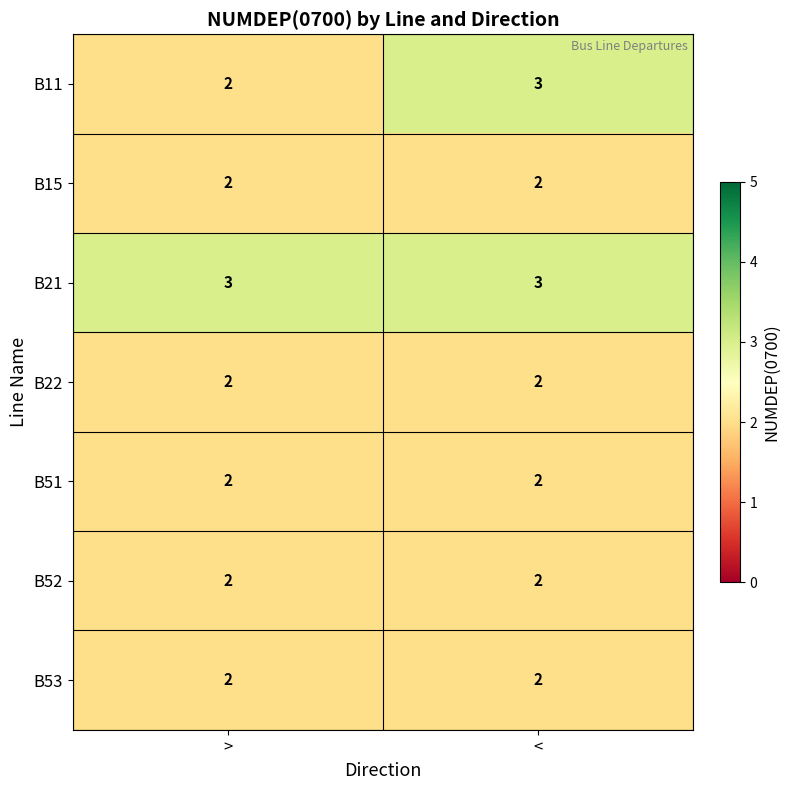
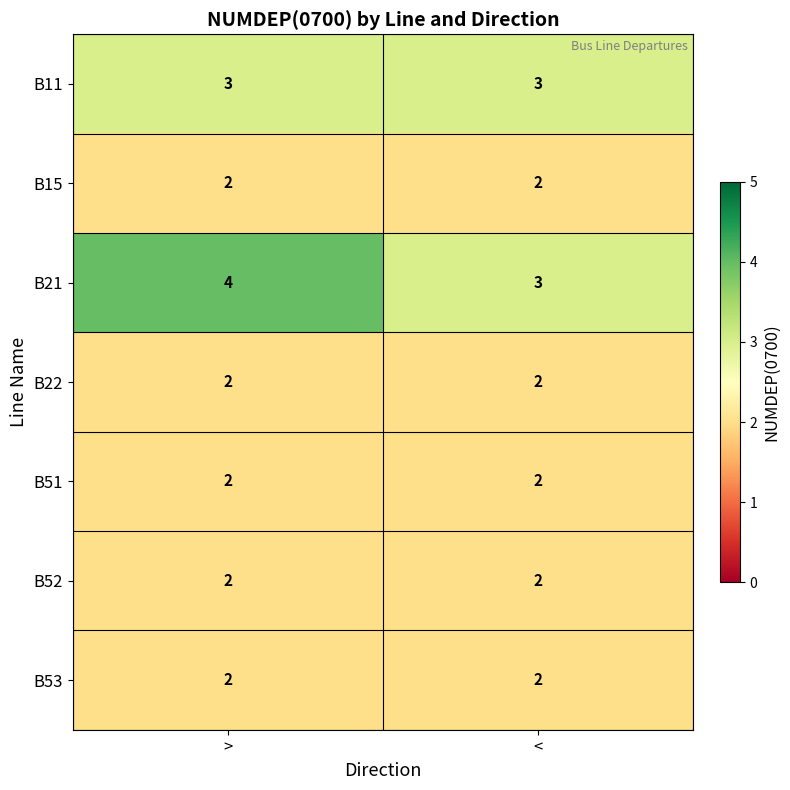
B11, >: 2 -> 3
B21, >: 3 -> 4
